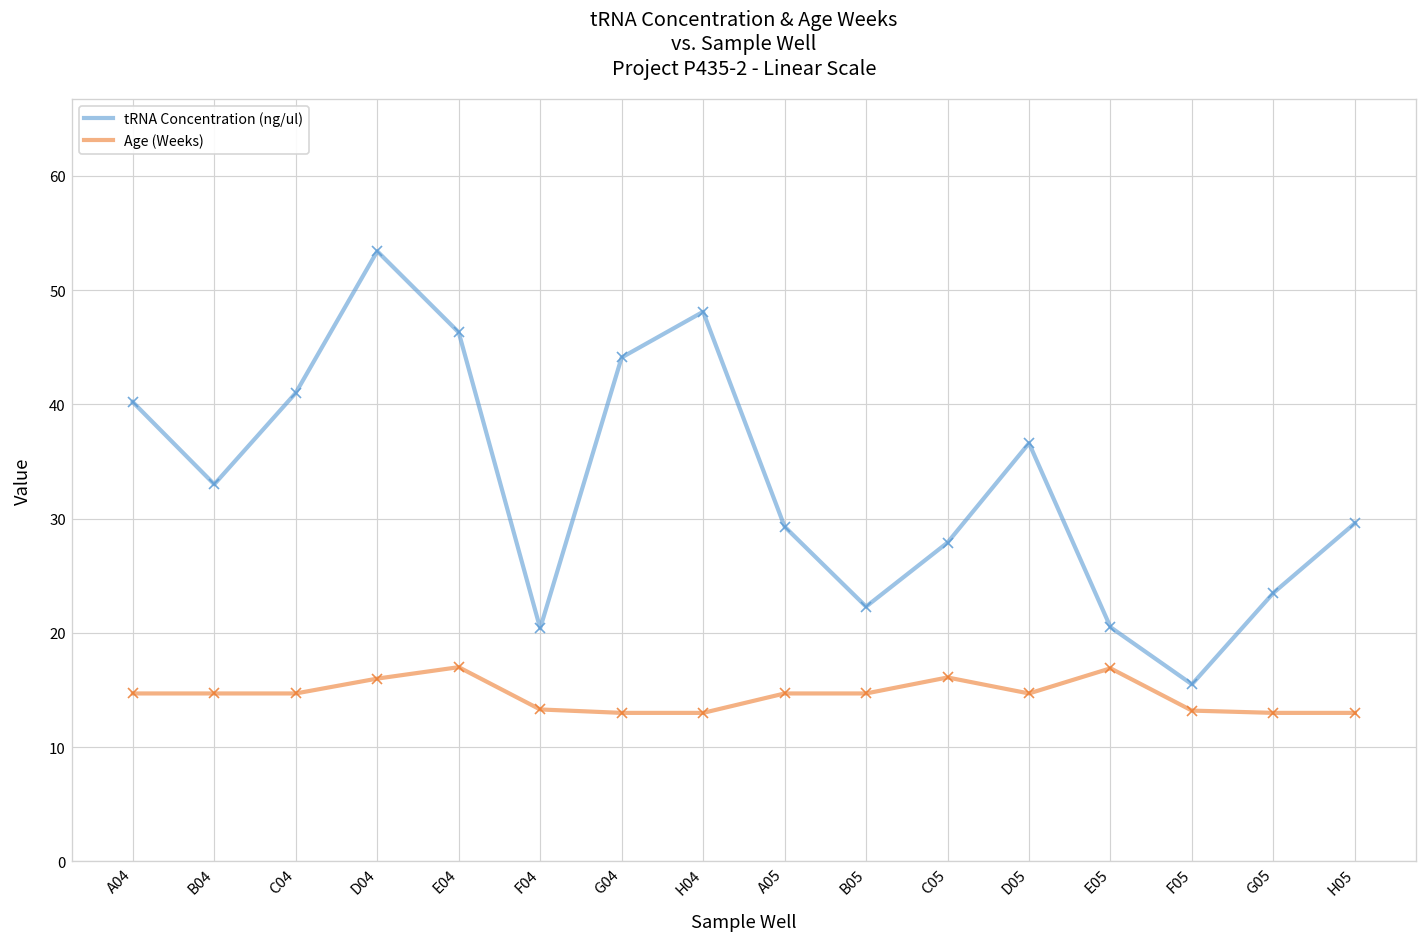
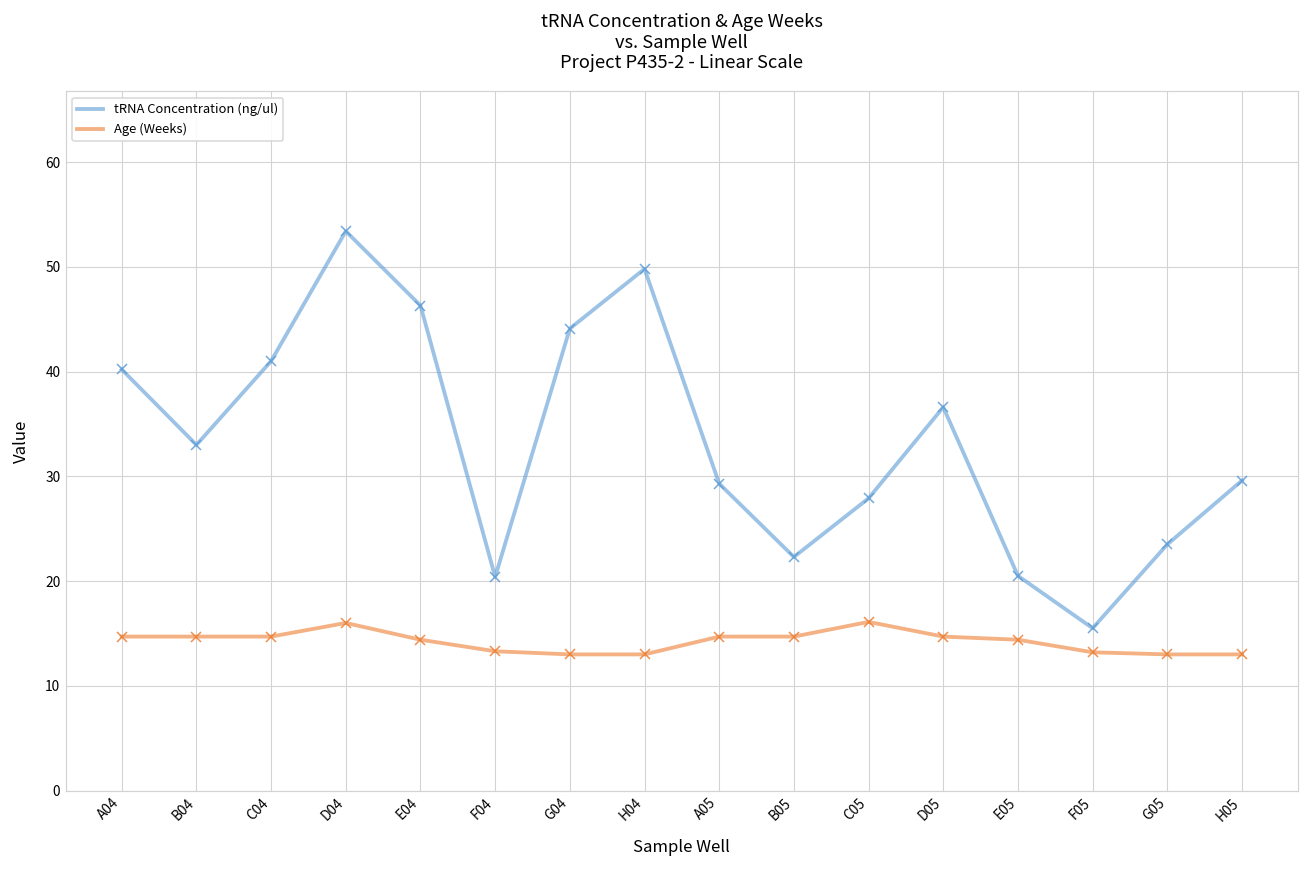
Age (Weeks), E04: 17 -> 14
tRNA Concentration (ng/ul), H04: 48 -> 50
Age (Weeks), E05: 17 -> 14
